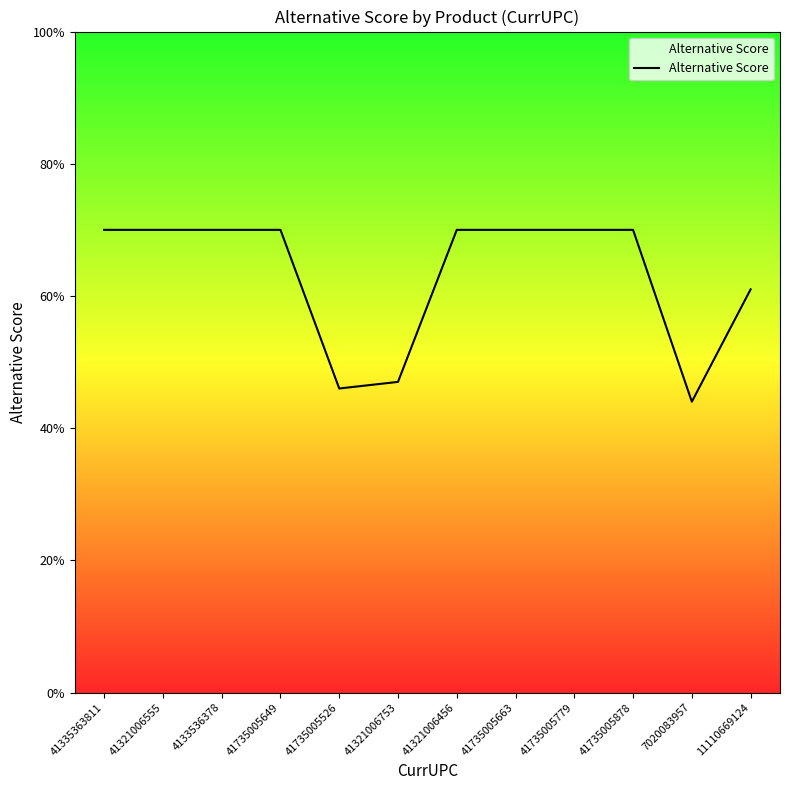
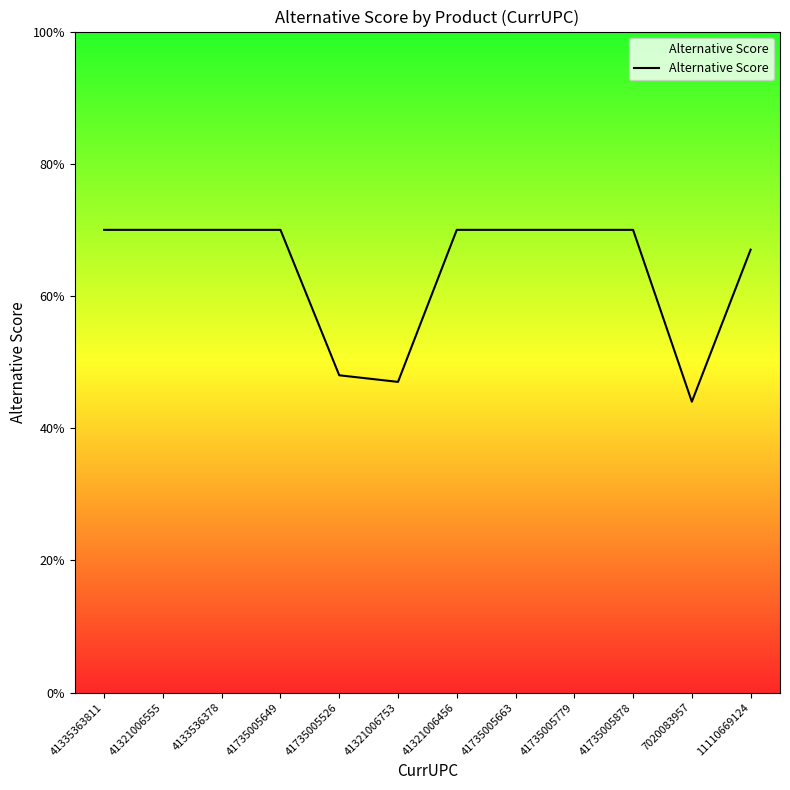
41735005526: 46% -> 48%
11110669124: 61% -> 67%
